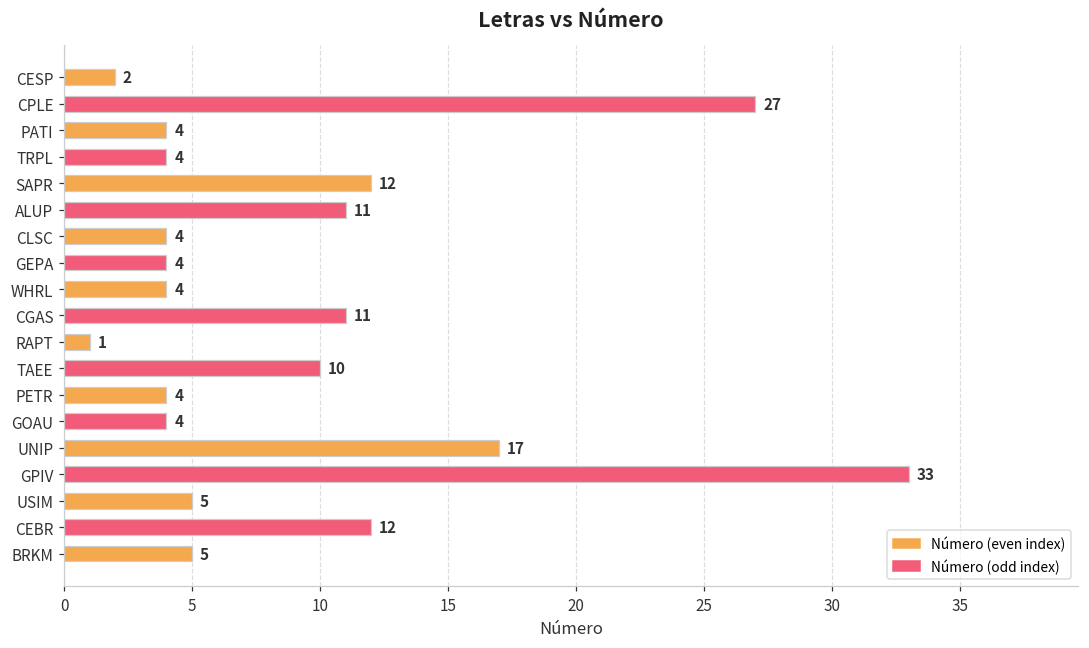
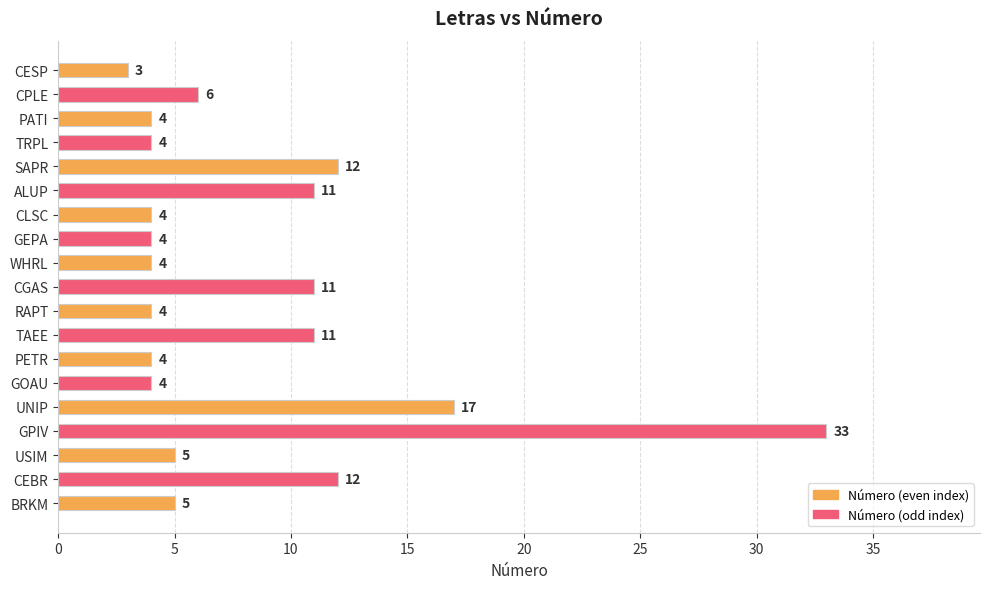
CESP: 2 -> 3
CPLE: 27 -> 6
RAPT: 1 -> 4
TAEE: 10 -> 11
